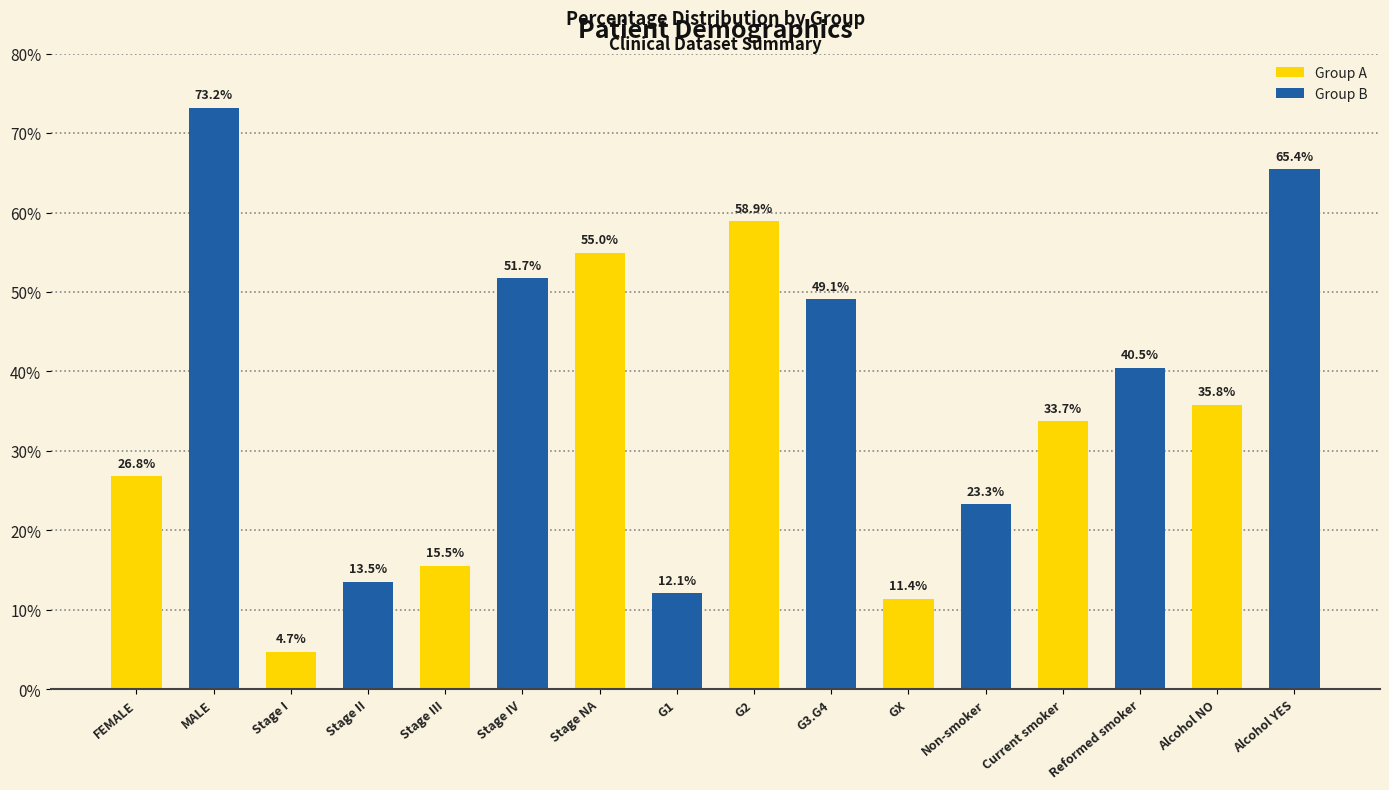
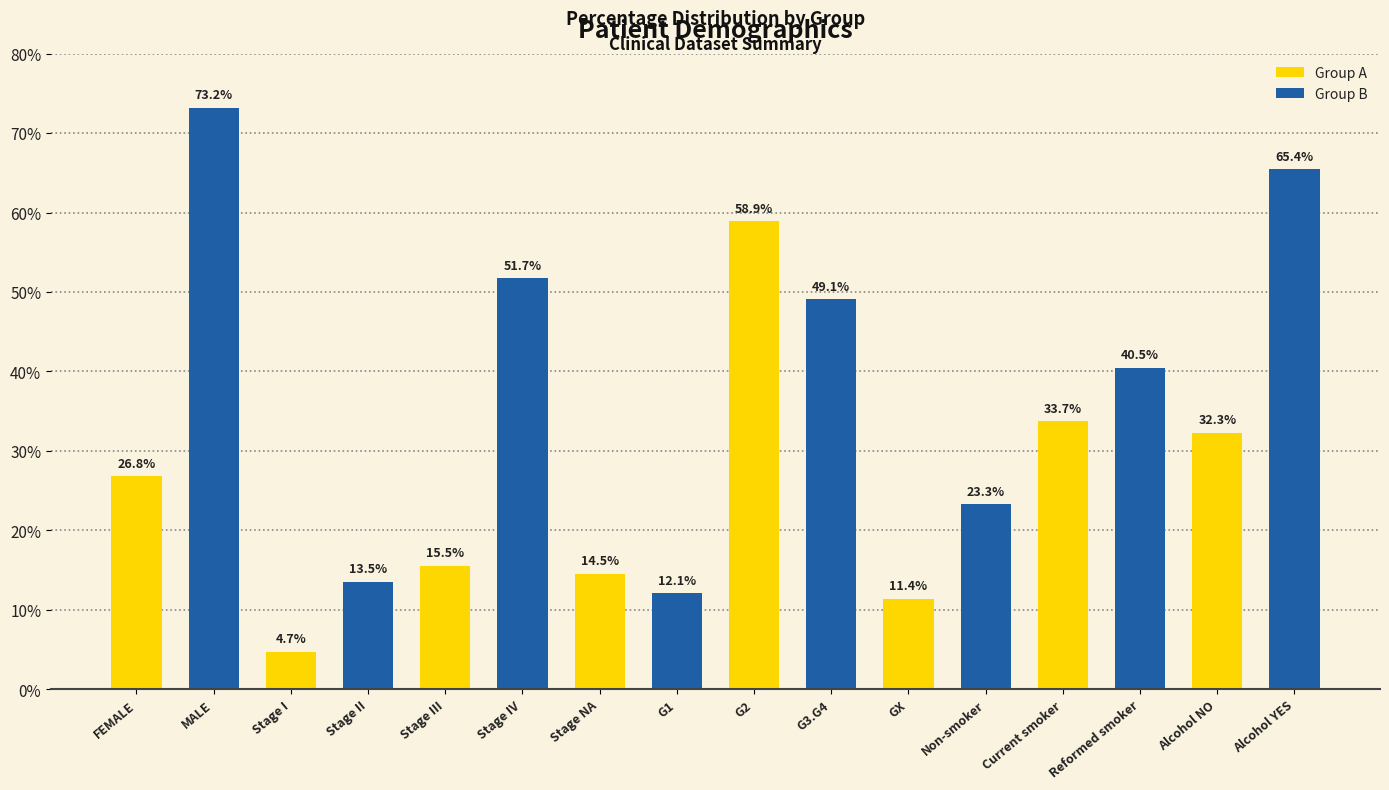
Stage NA: 55.0% -> 14.5%
Alcohol NO: 35.8% -> 32.3%
